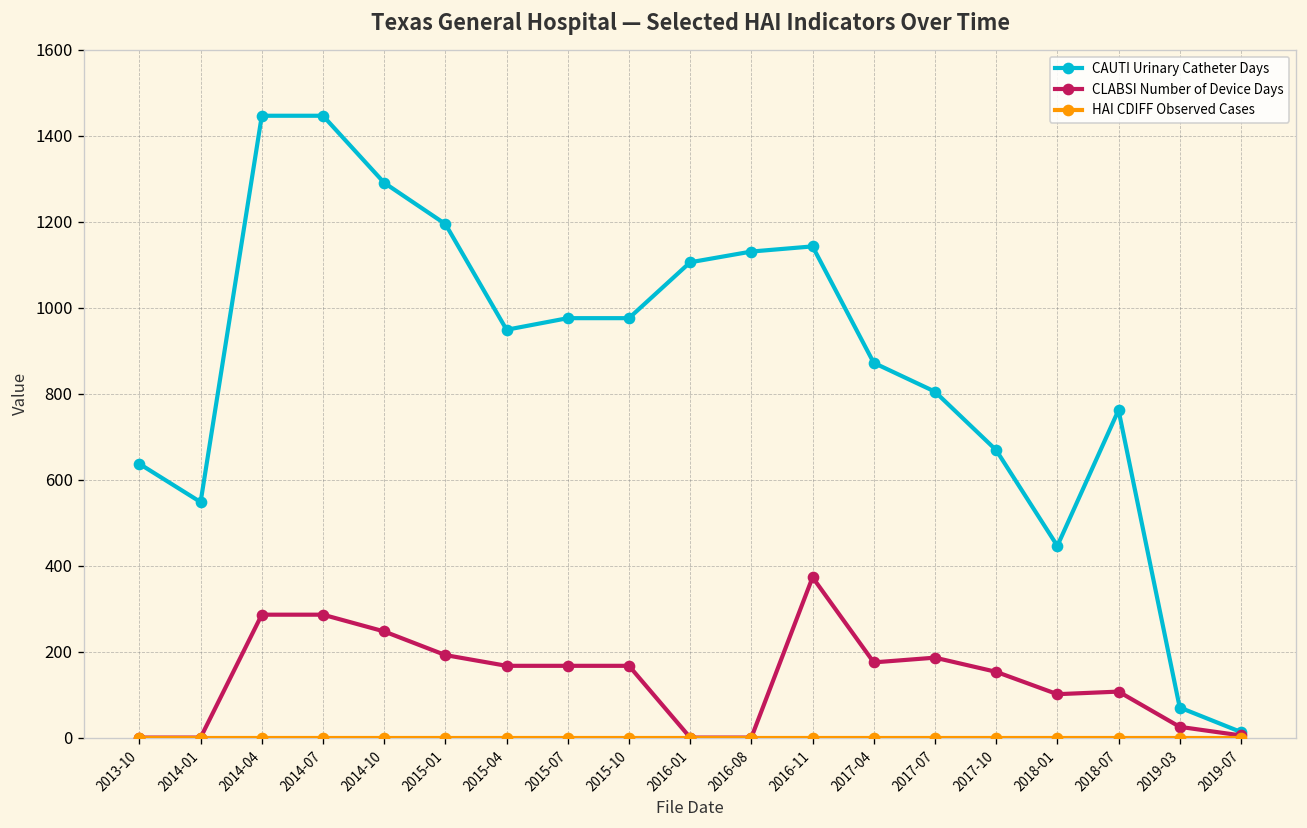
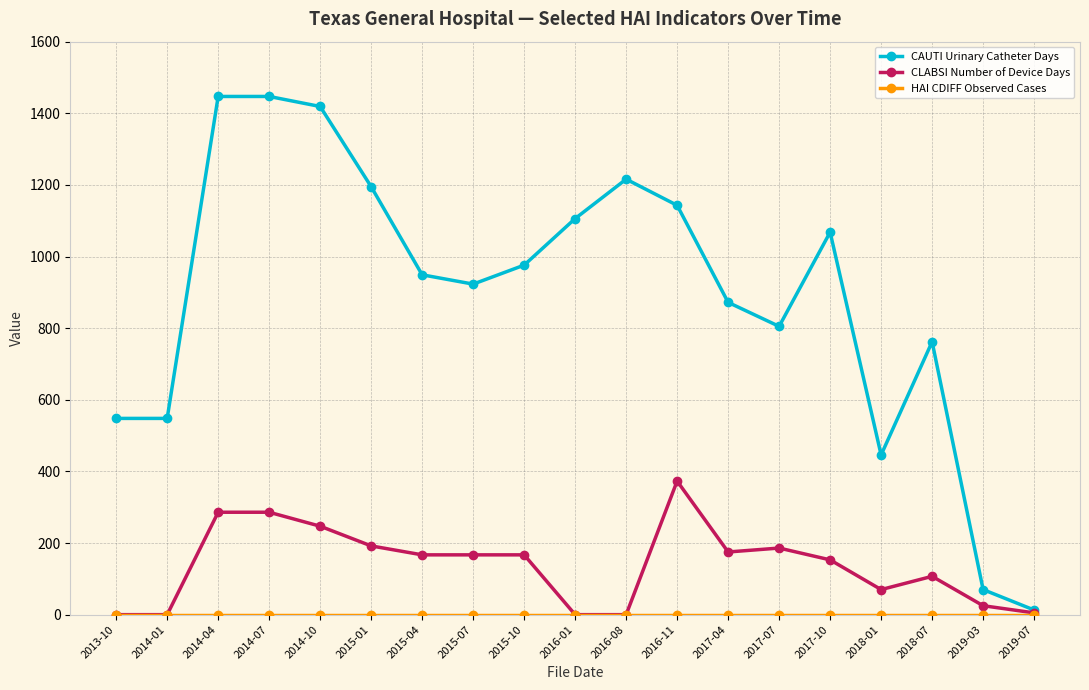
CAUTI Urinary Catheter Days, 2013-10: 640 -> 550
CAUTI Urinary Catheter Days, 2014-10: 1290 -> 1420
CAUTI Urinary Catheter Days, 2015-07: 980 -> 920
CAUTI Urinary Catheter Days, 2016-08: 1130 -> 1220
CAUTI Urinary Catheter Days, 2017-10: 670 -> 1070
CLABSI Number of Device Days, 2018-01: 100 -> 70
